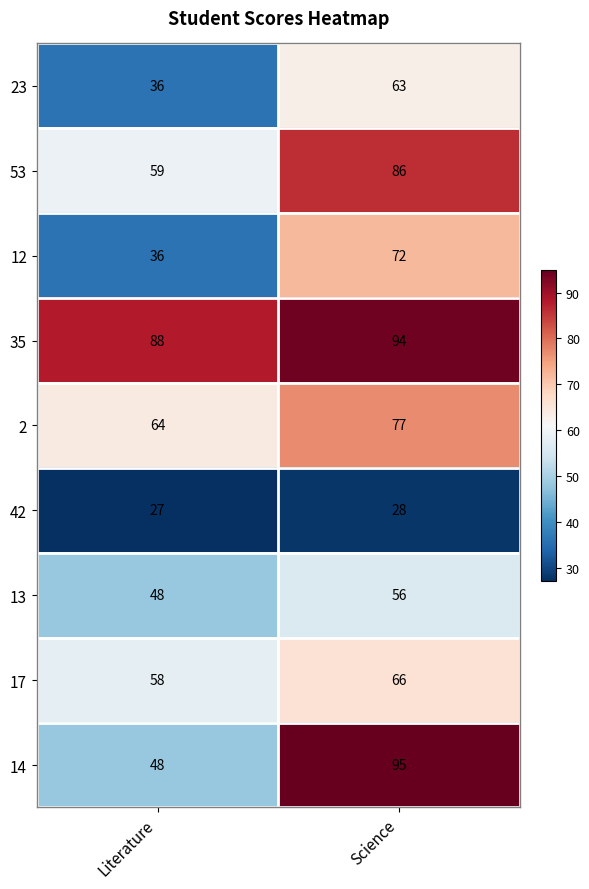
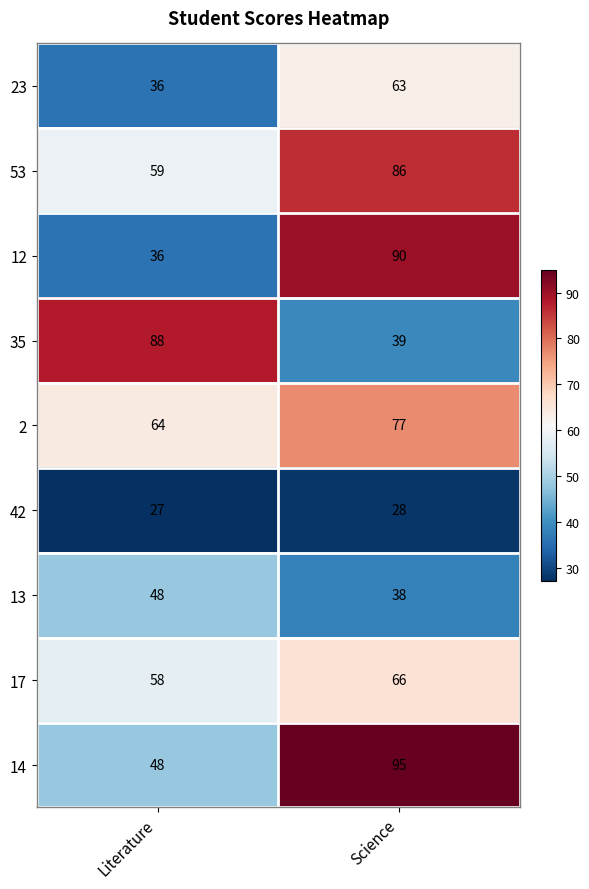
12, Science: 72 -> 90
35, Science: 94 -> 39
13, Science: 56 -> 38
